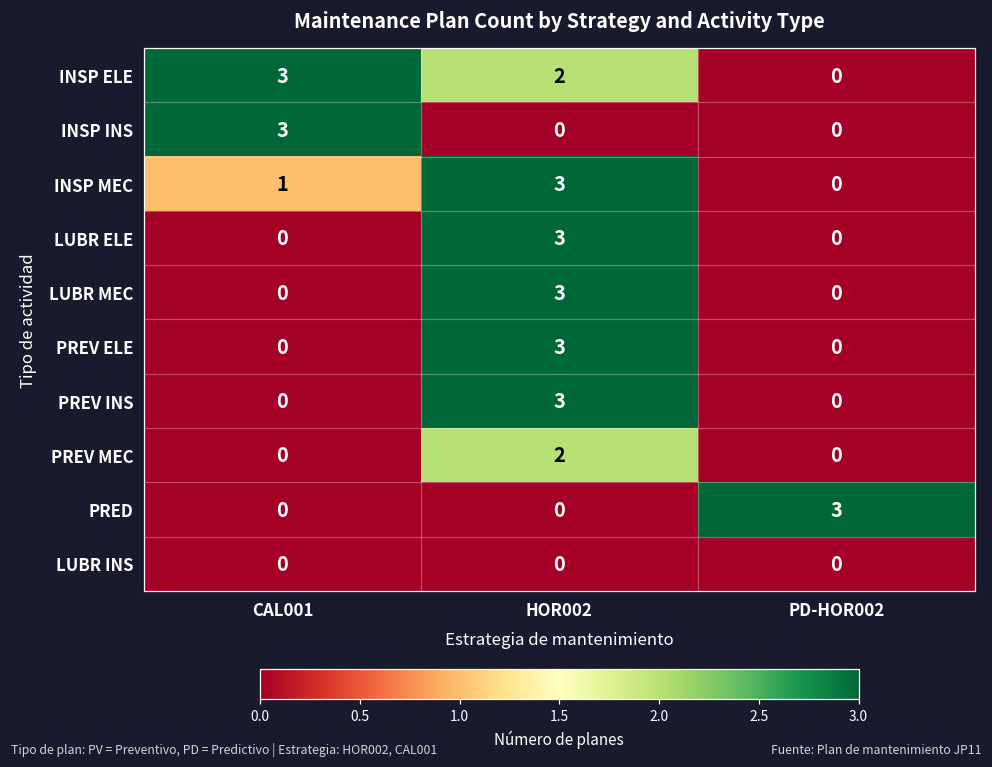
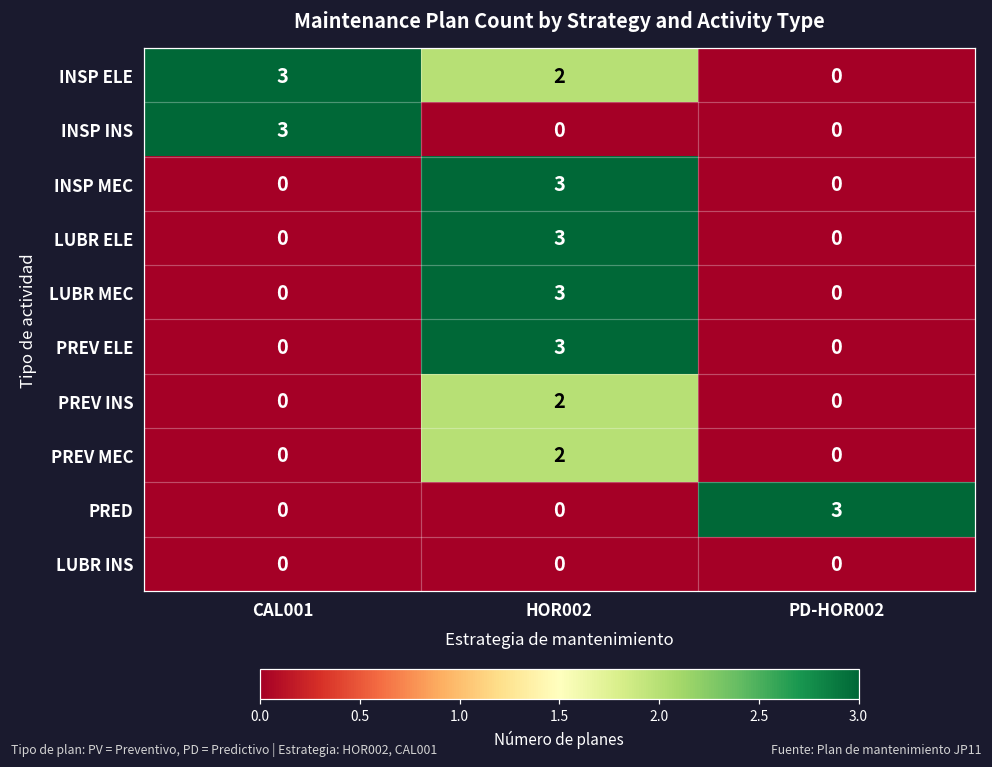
INSP MEC, CAL001: 1 -> 0
PREV INS, HOR002: 3 -> 2
